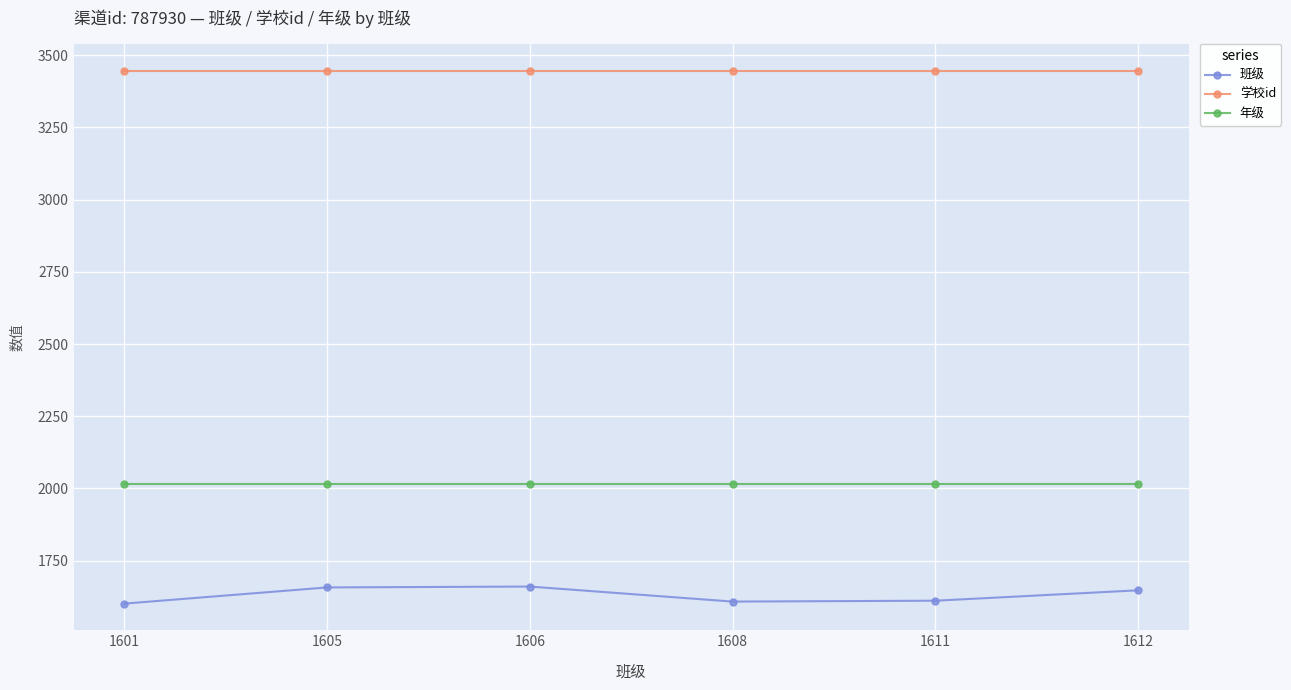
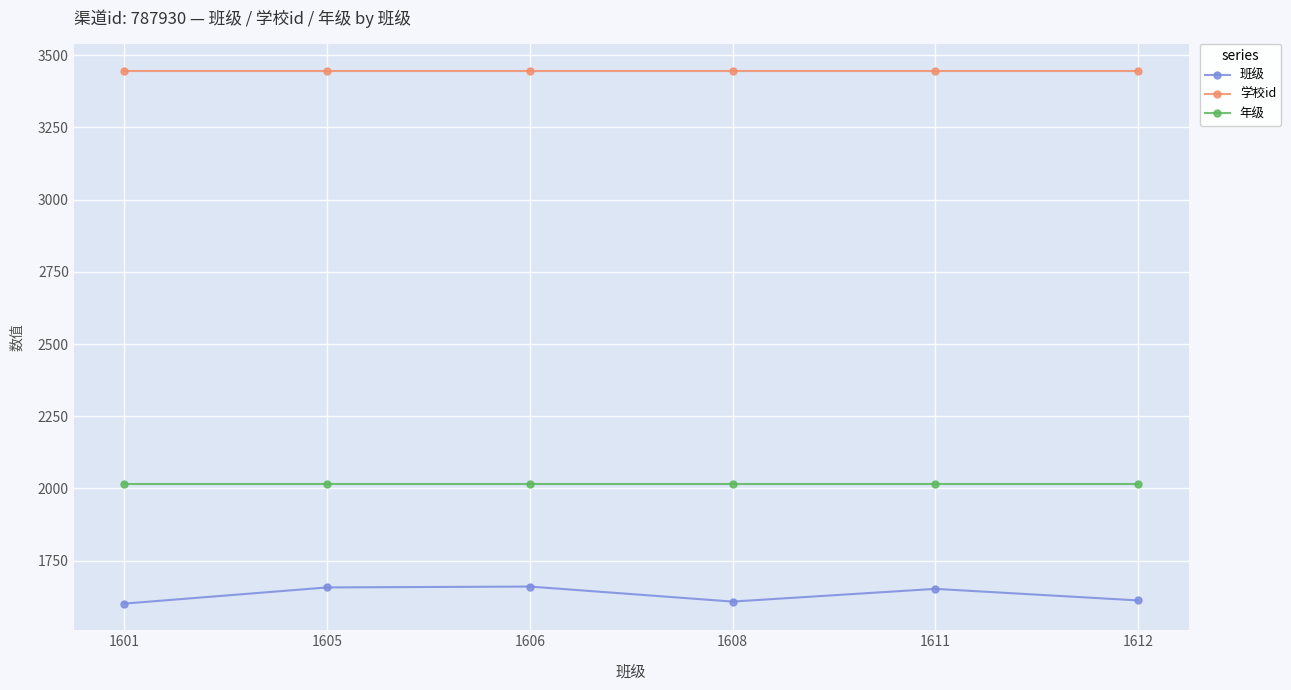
班级, 1611: 1610 -> 1650
班级, 1612: 1650 -> 1610
